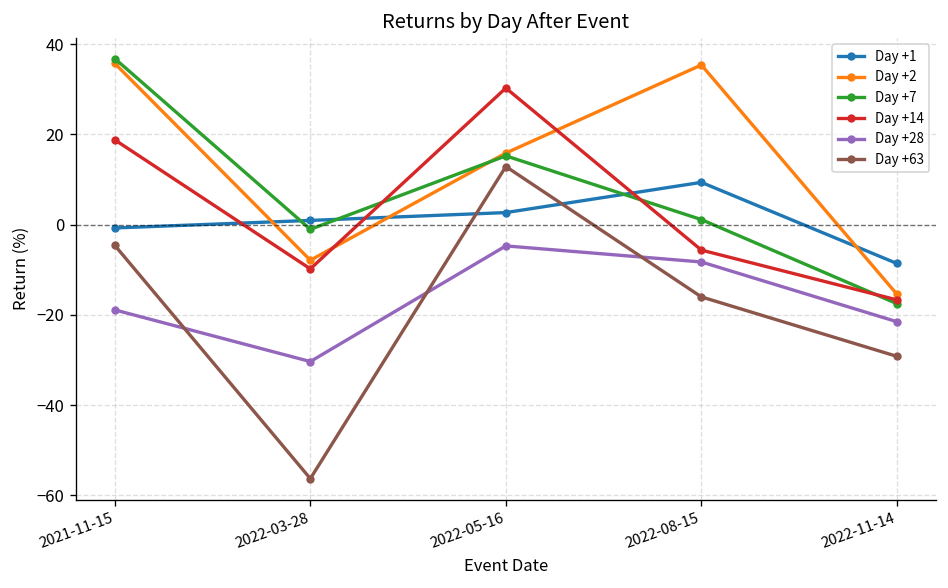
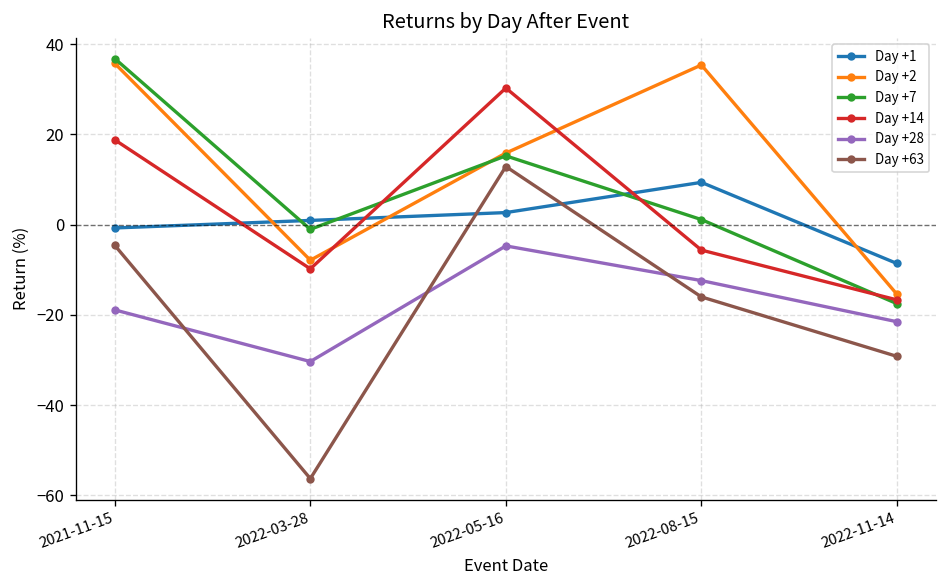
Day +28, 2022-08-15: -8 -> -12
